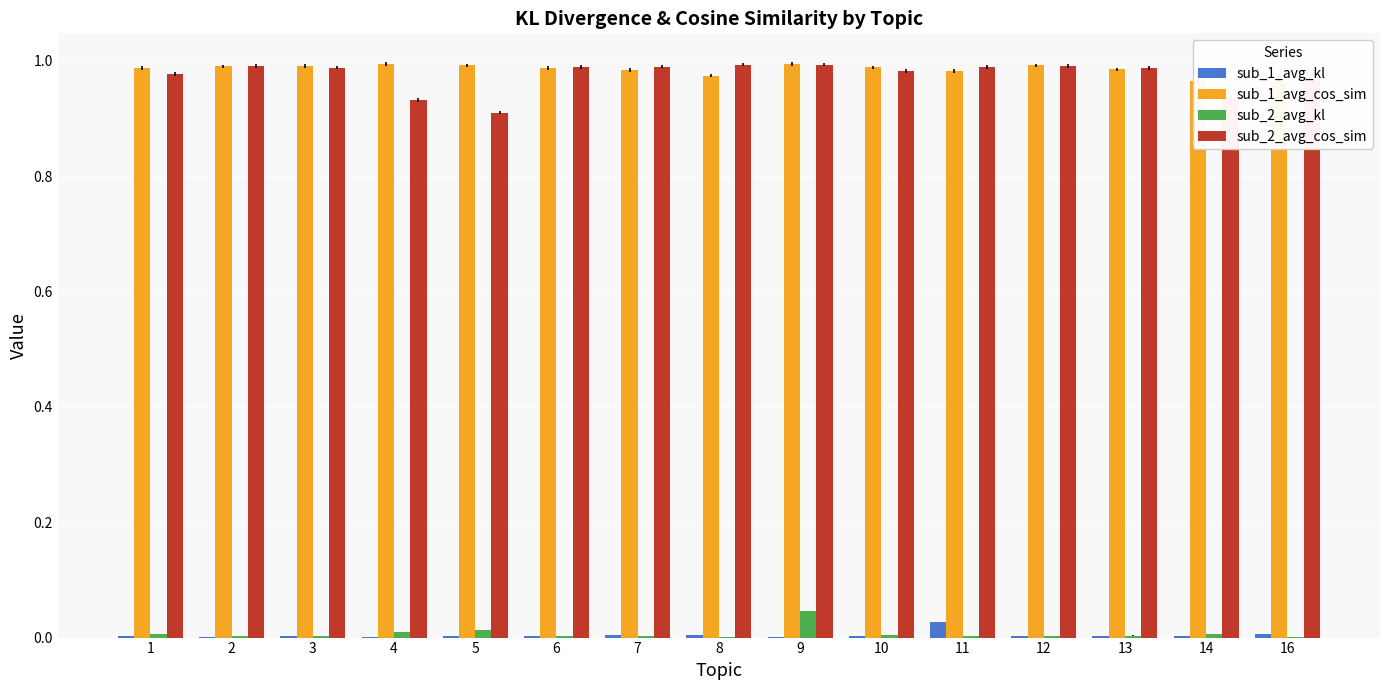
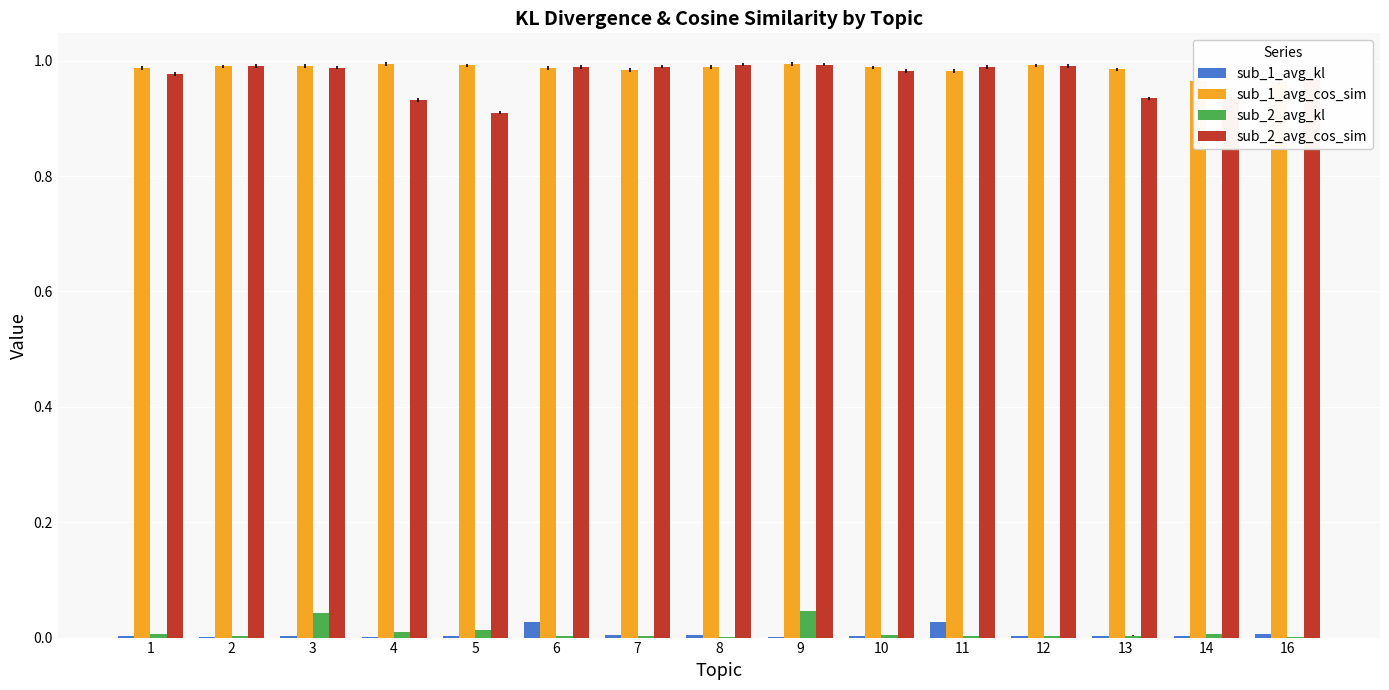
sub_2_avg_kl, 3: 0.00 -> 0.04
sub_1_avg_kl, 6: 0.00 -> 0.03
sub_1_avg_cos_sim, 8: 0.97 -> 0.99
sub_2_avg_cos_sim, 13: 0.99 -> 0.93
